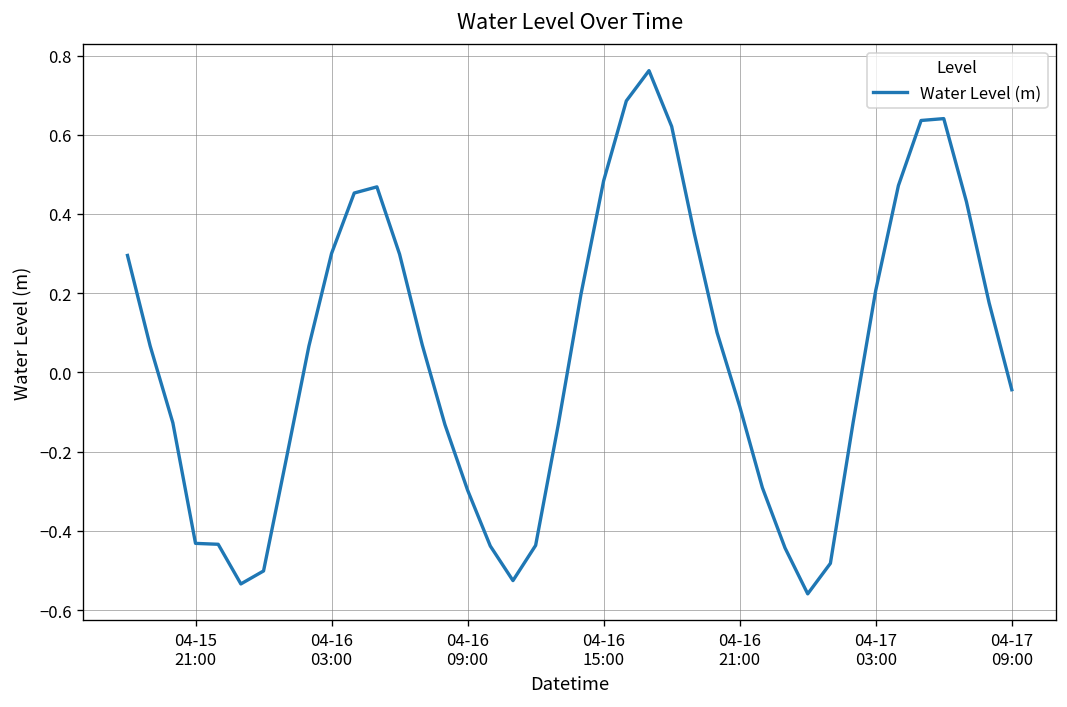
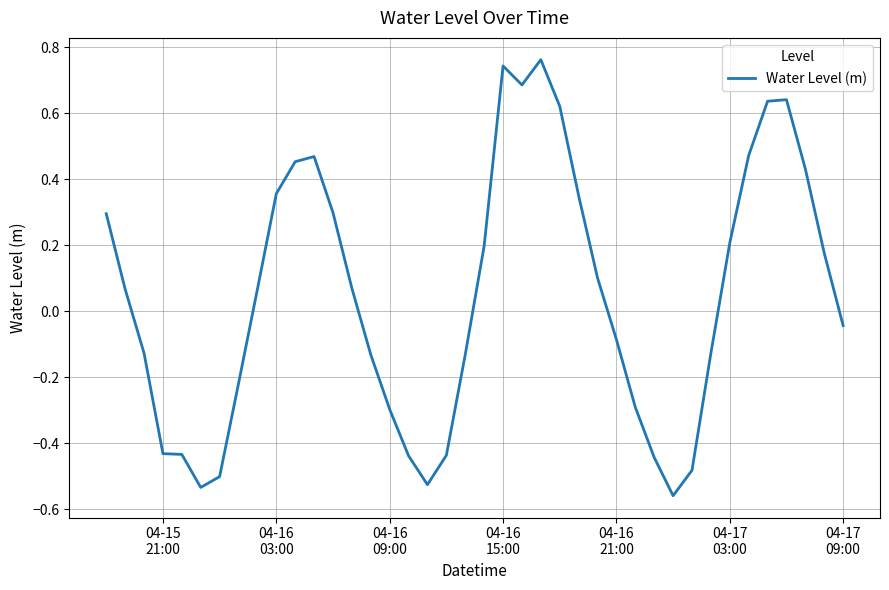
04-16 03:00: 0.30 -> 0.36
04-16 15:00: 0.48 -> 0.74
